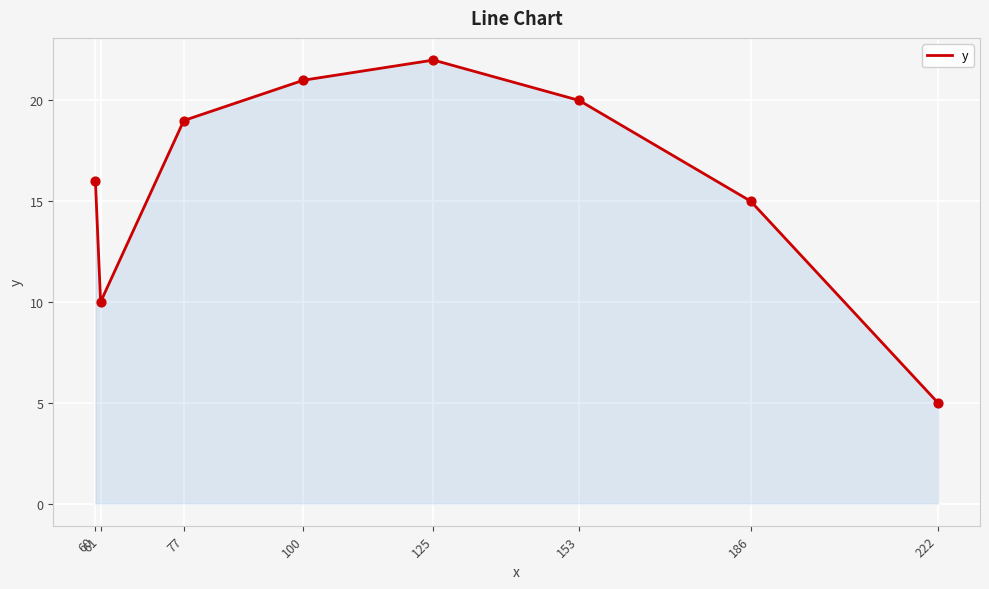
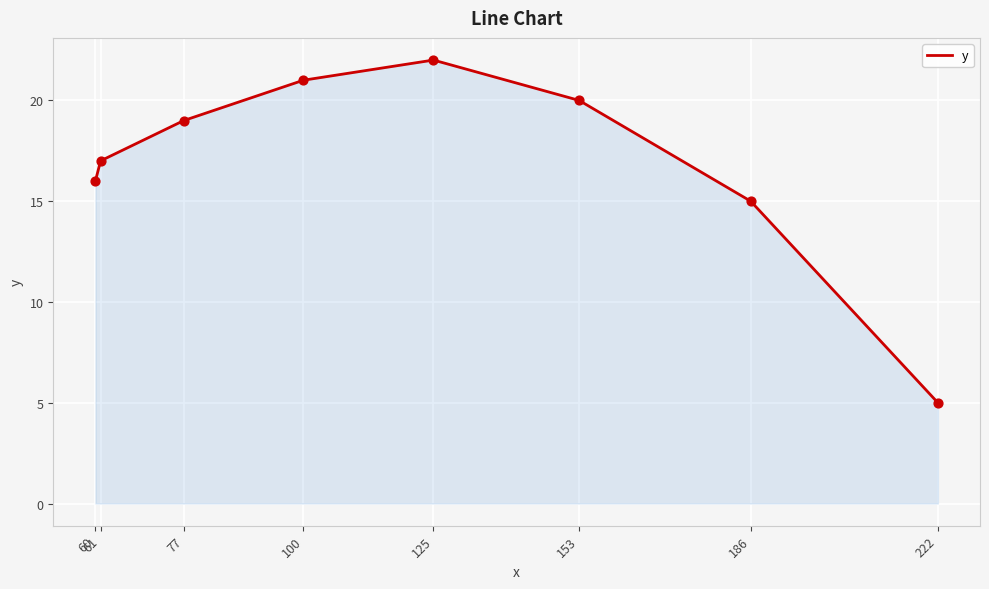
61: 10 -> 17
